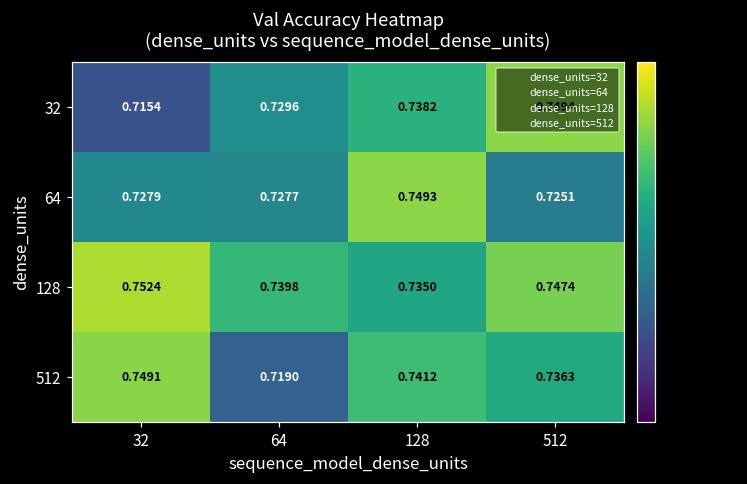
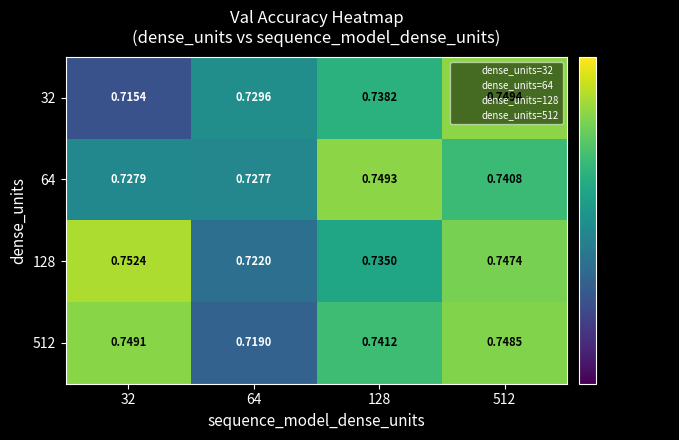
64, 512: 0.7251 -> 0.7408
128, 64: 0.7398 -> 0.7220
512, 512: 0.7363 -> 0.7485
